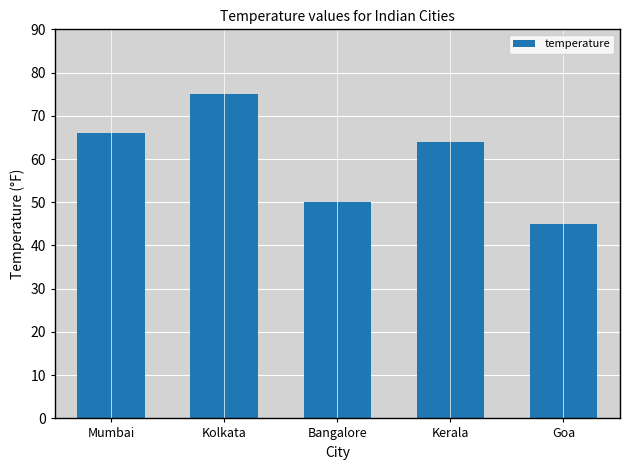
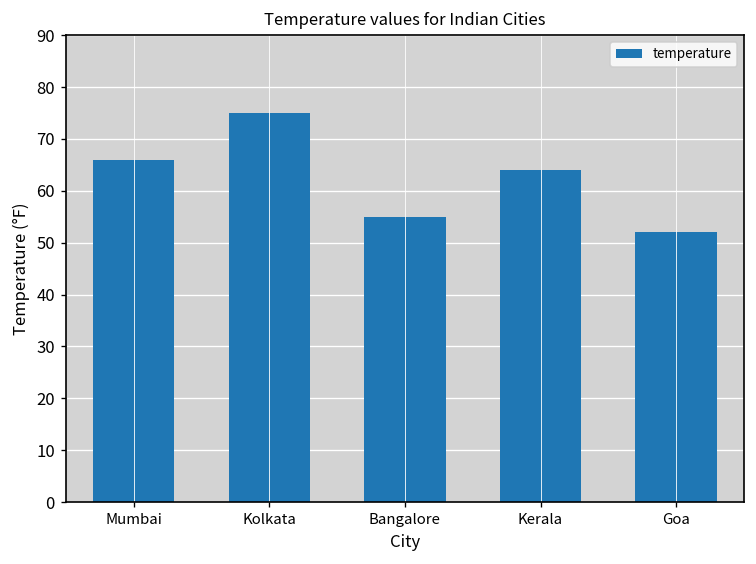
Bangalore: 50 -> 55
Goa: 45 -> 52
